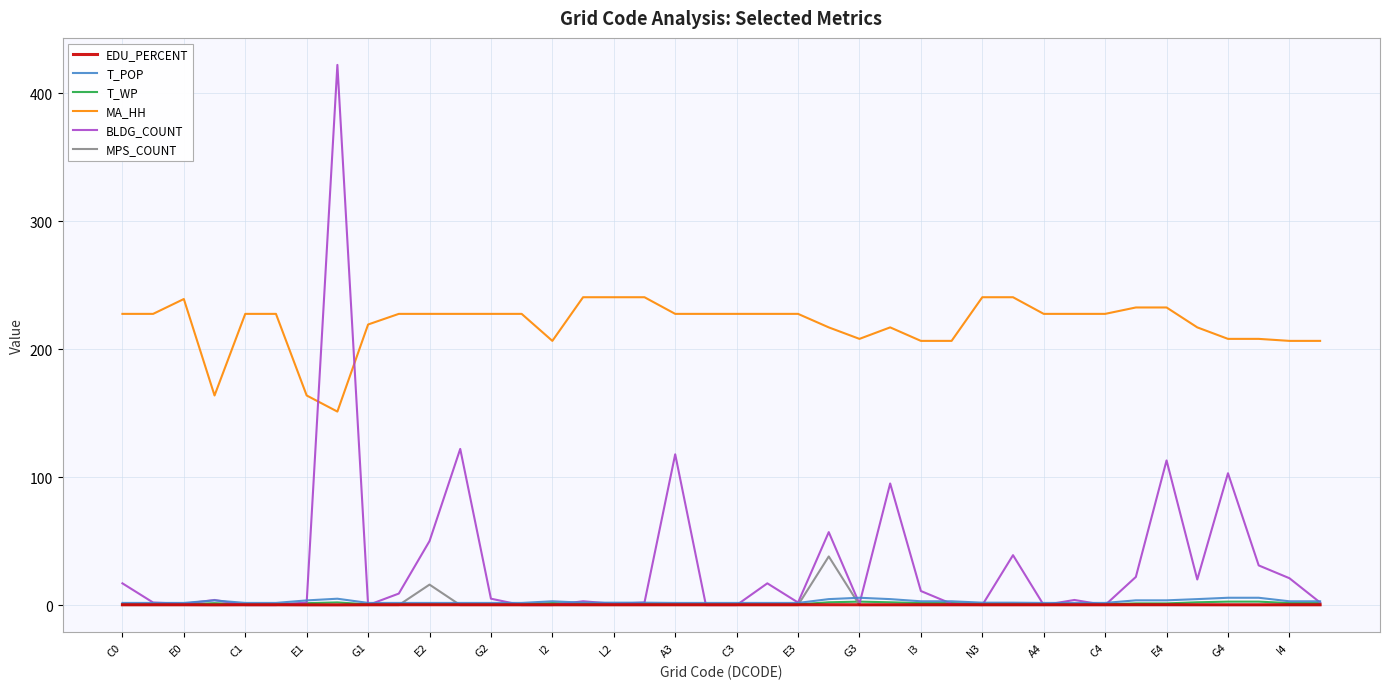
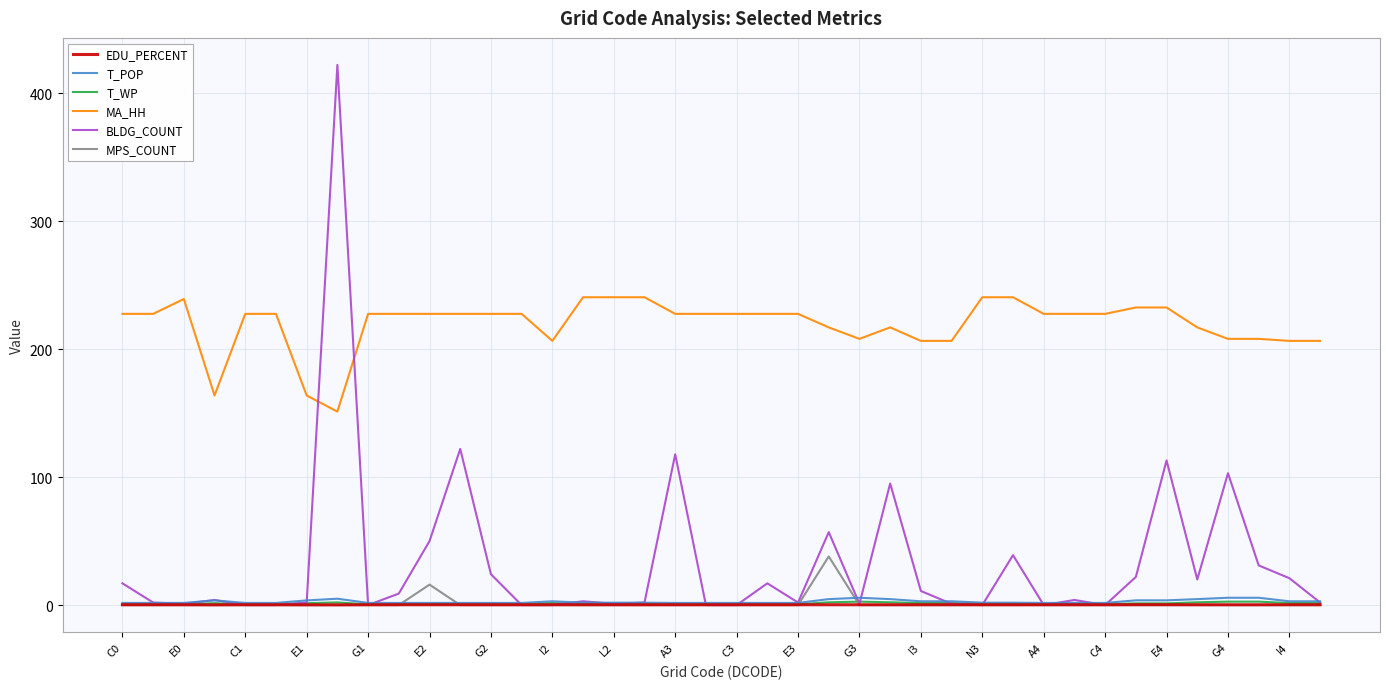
MA_HH, G1: 219 -> 228
BLDG_COUNT, G2: 5 -> 24
